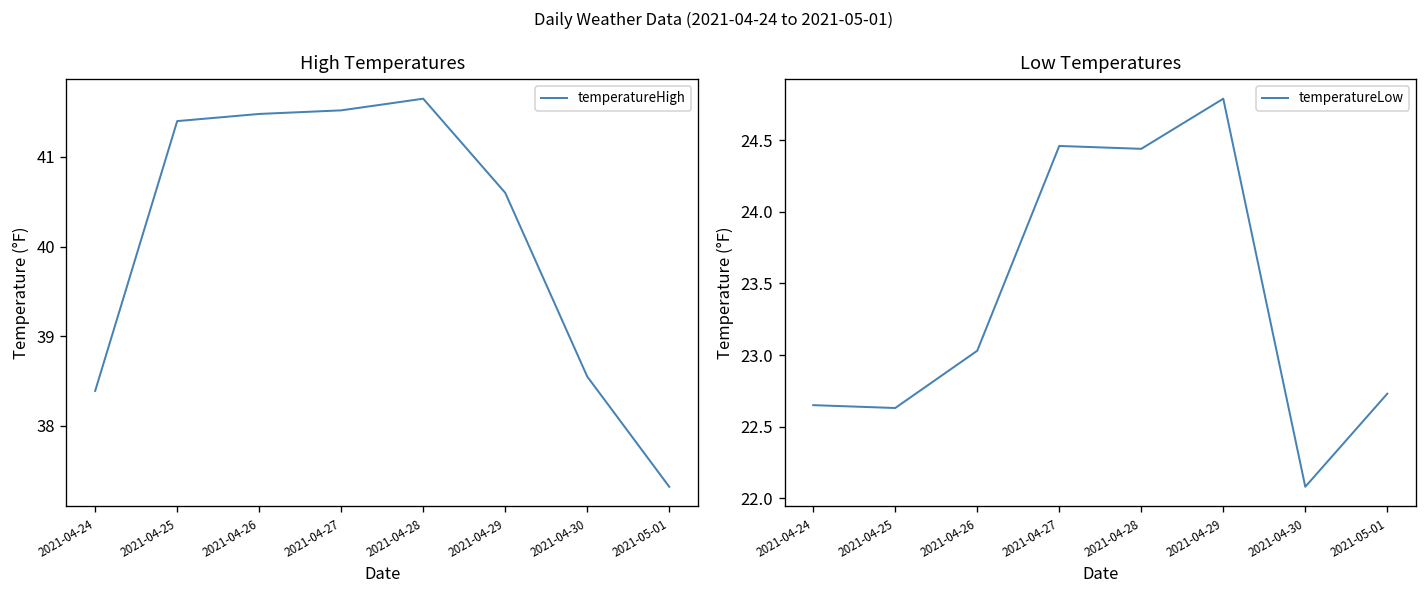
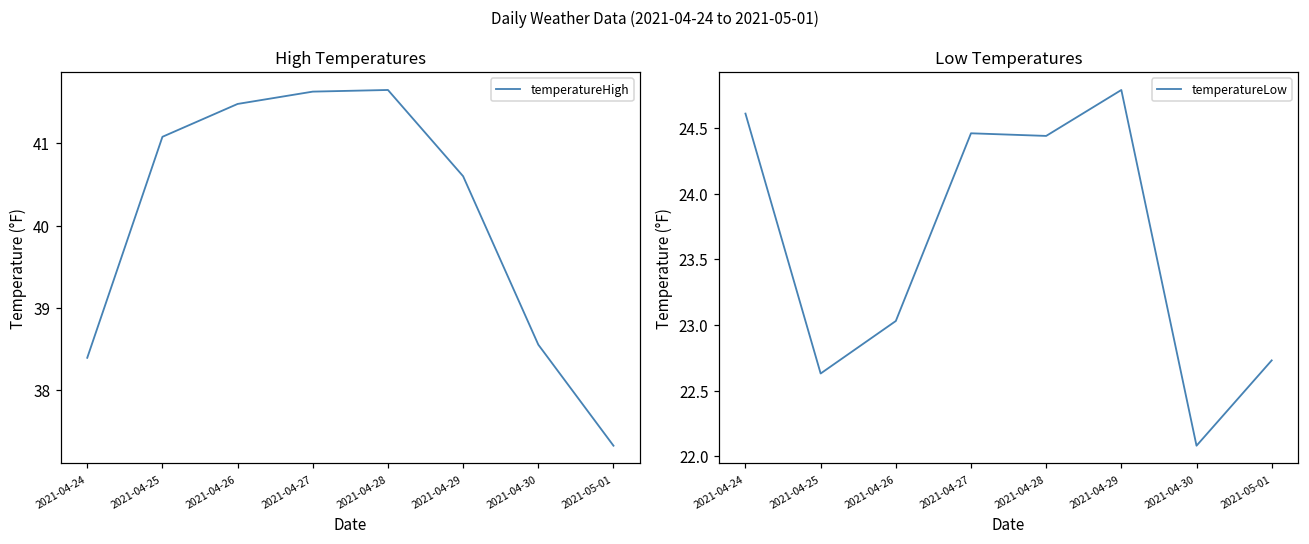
High Temperatures, 2021-04-25: 41.4 -> 41.1
High Temperatures, 2021-04-27: 41.5 -> 41.6
Low Temperatures, 2021-04-24: 22.65 -> 24.61
